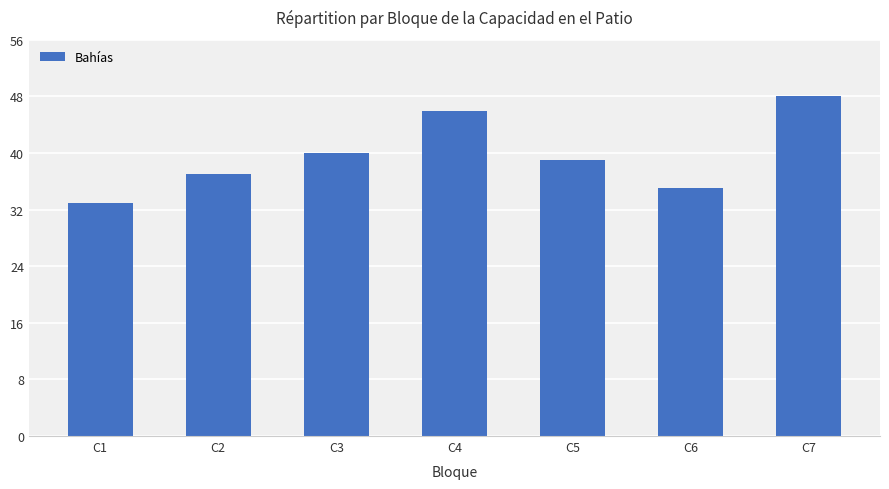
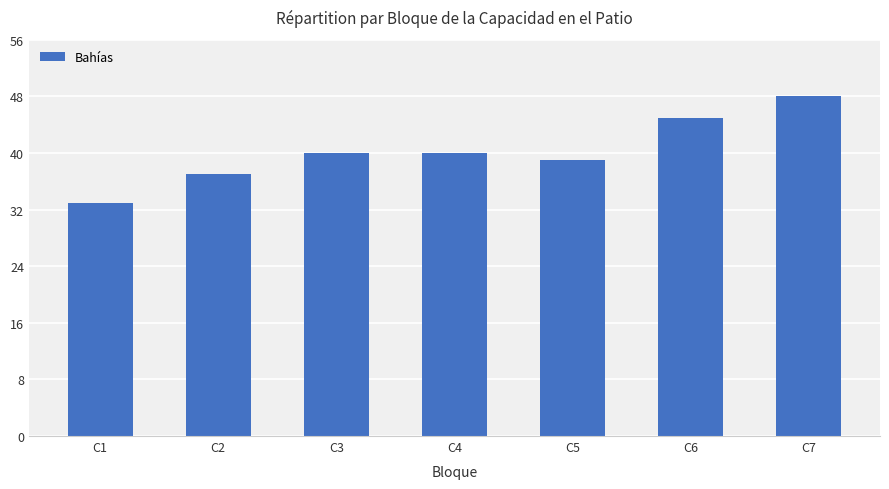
C4: 46 -> 40
C6: 35 -> 45
